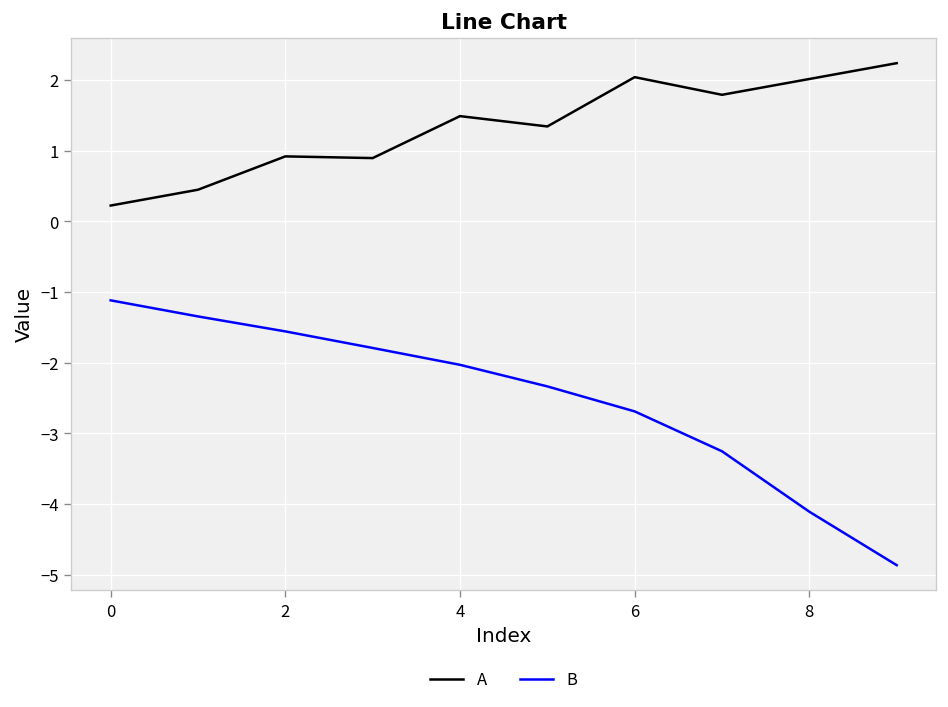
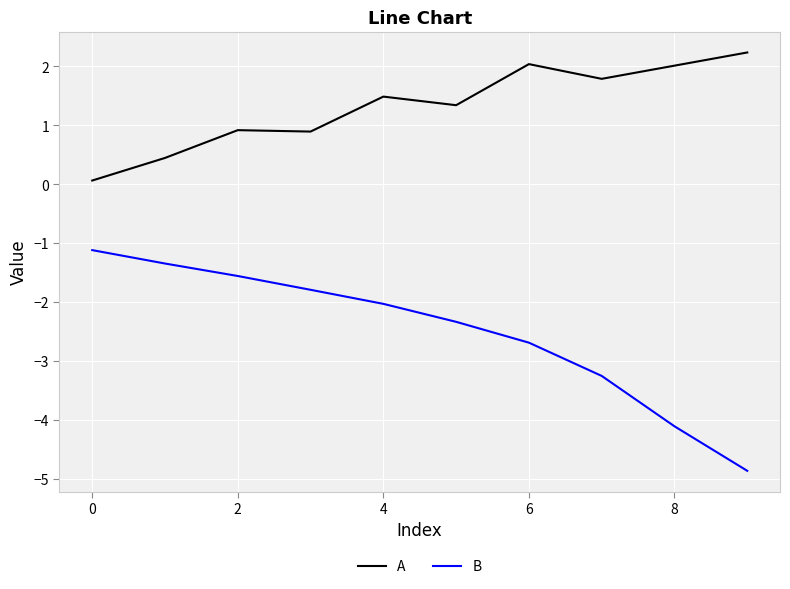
A, 0: 0.2 -> 0.1
